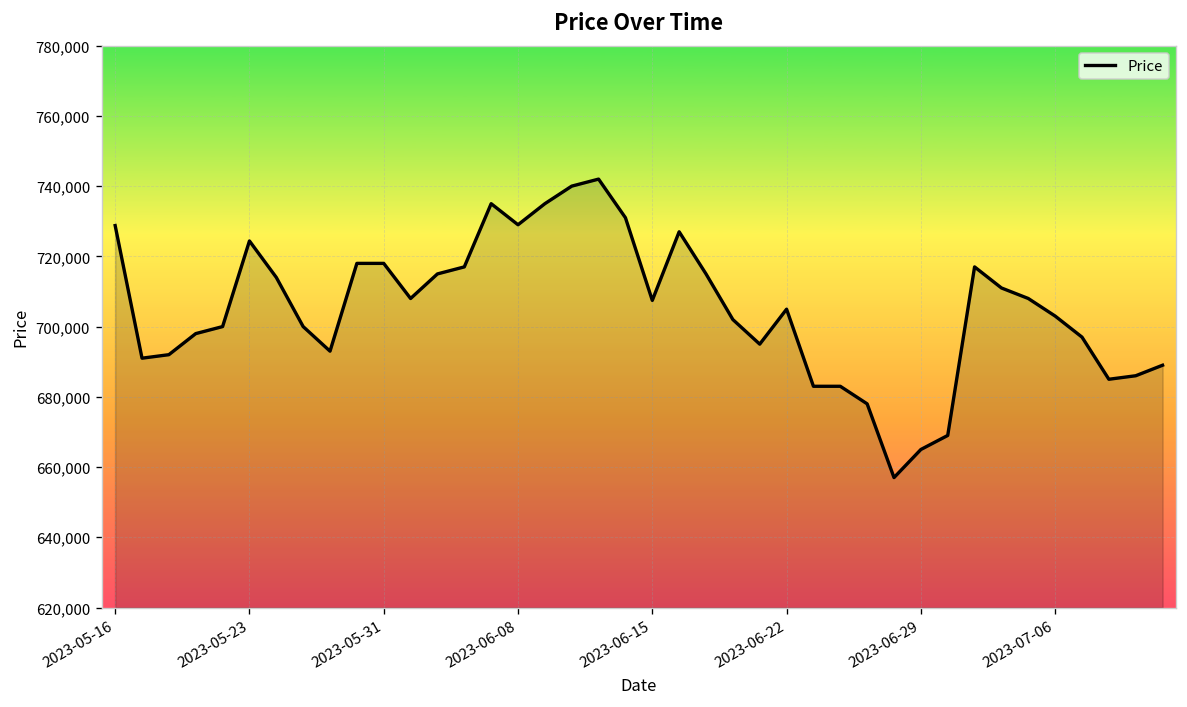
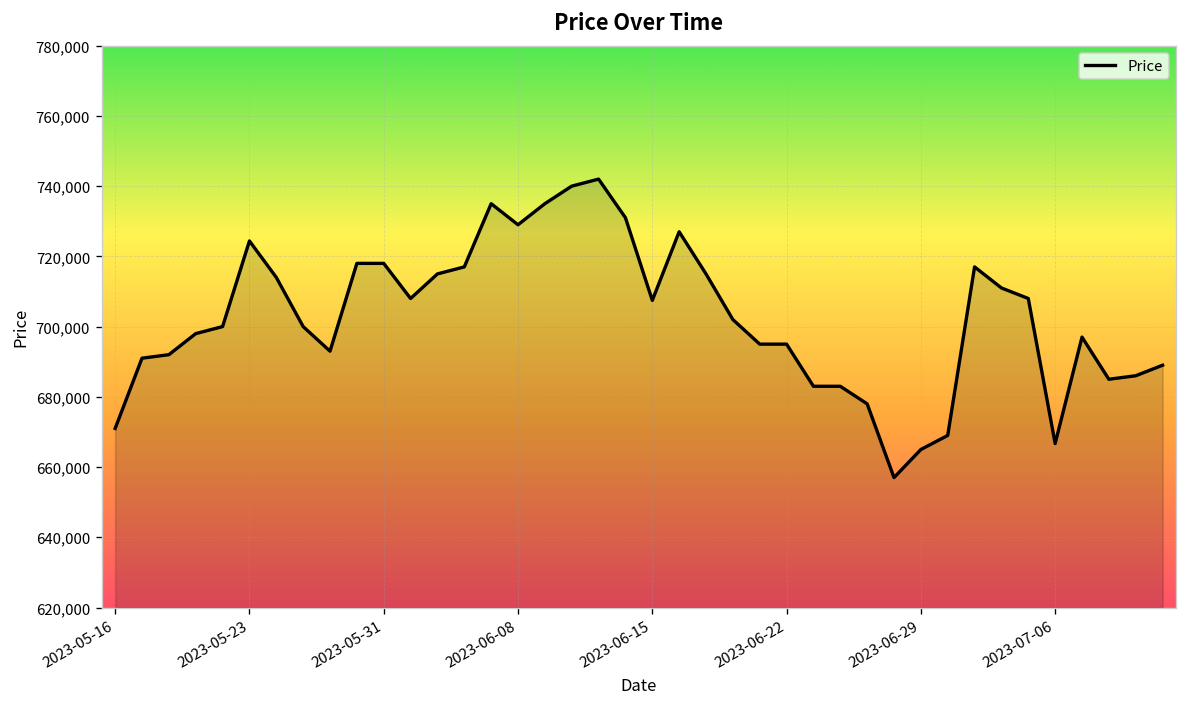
2023-05-16: 729,000 -> 671,000
2023-06-22: 705,000 -> 695,000
2023-07-06: 703,000 -> 667,000
